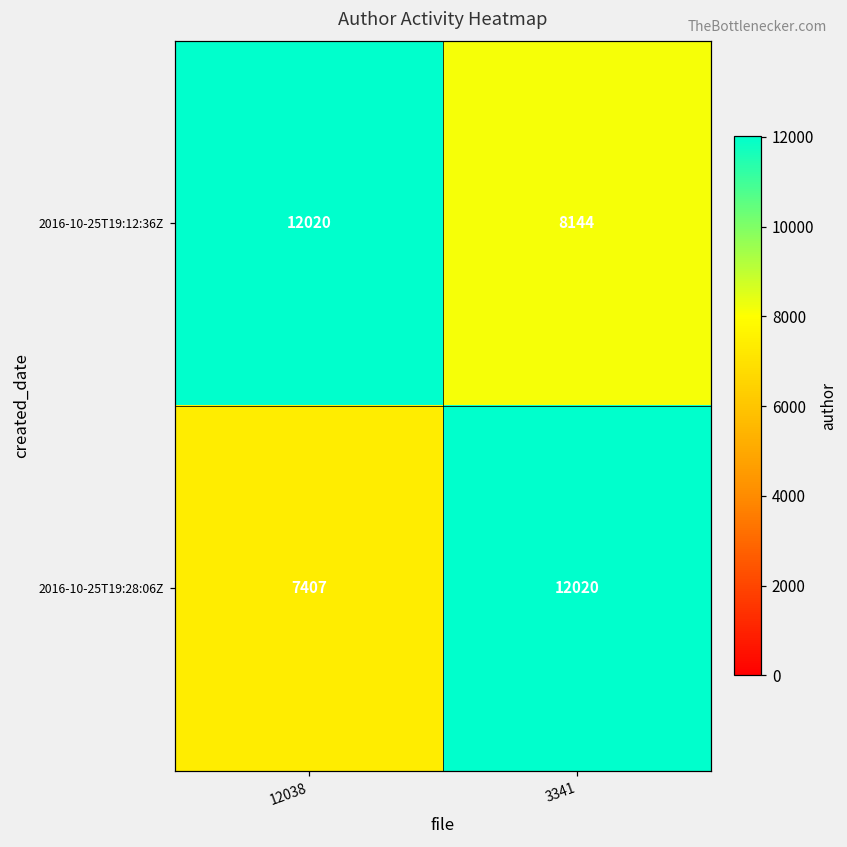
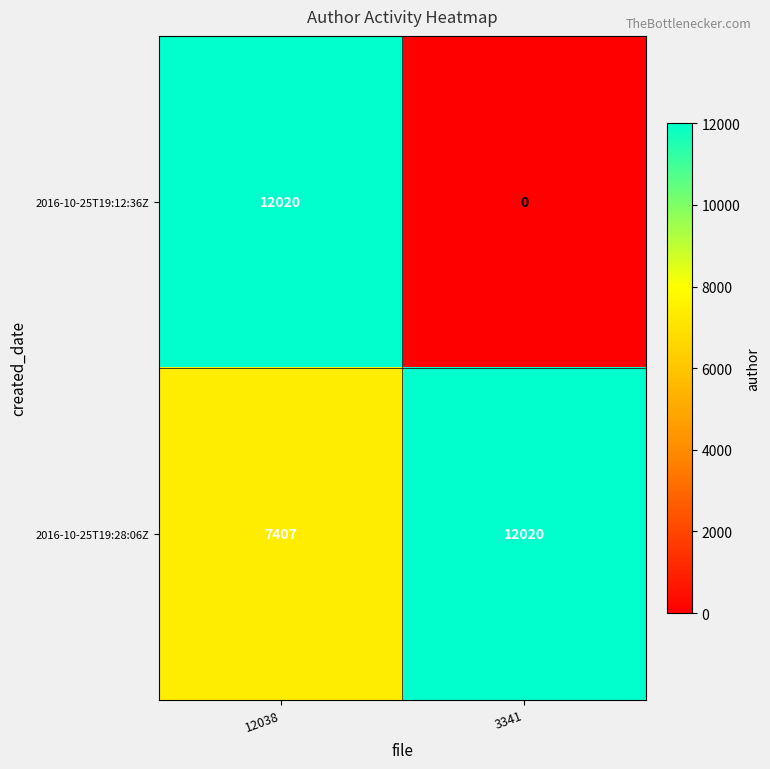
2016-10-25T19:12:36Z, 3341: 8144 -> 0
